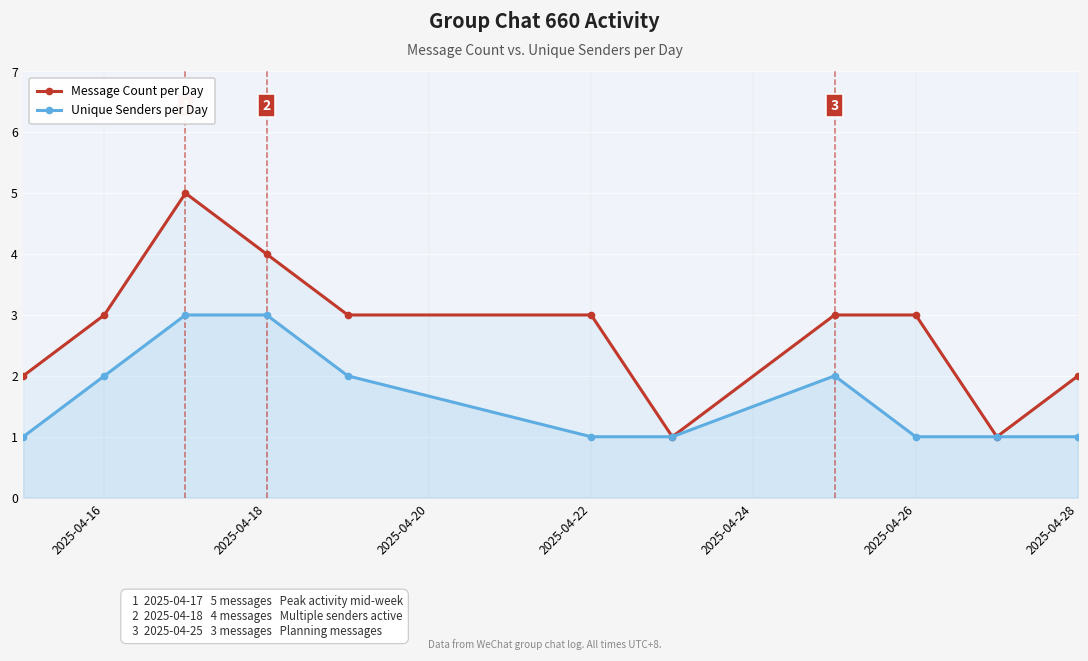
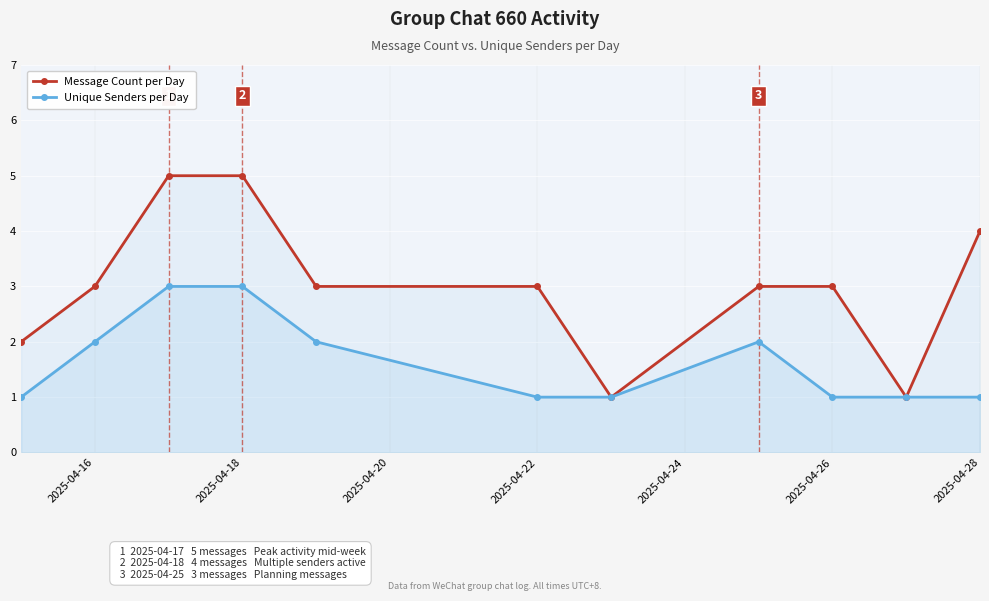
Message Count per Day, 2025-04-18: 4 -> 5
Message Count per Day, 2025-04-28: 2 -> 4
